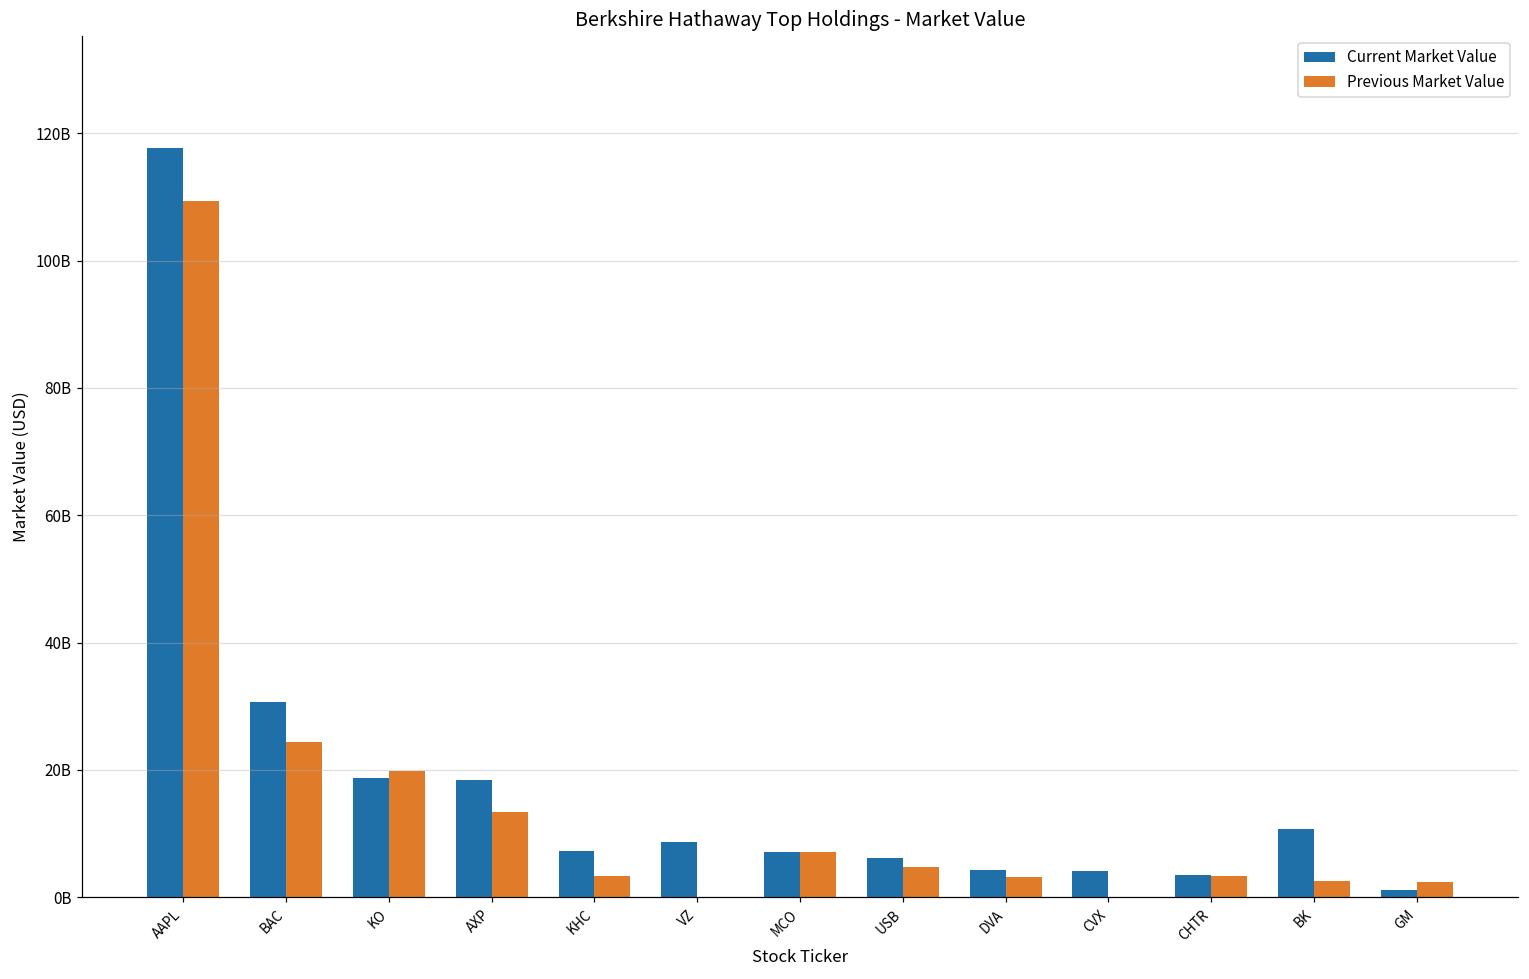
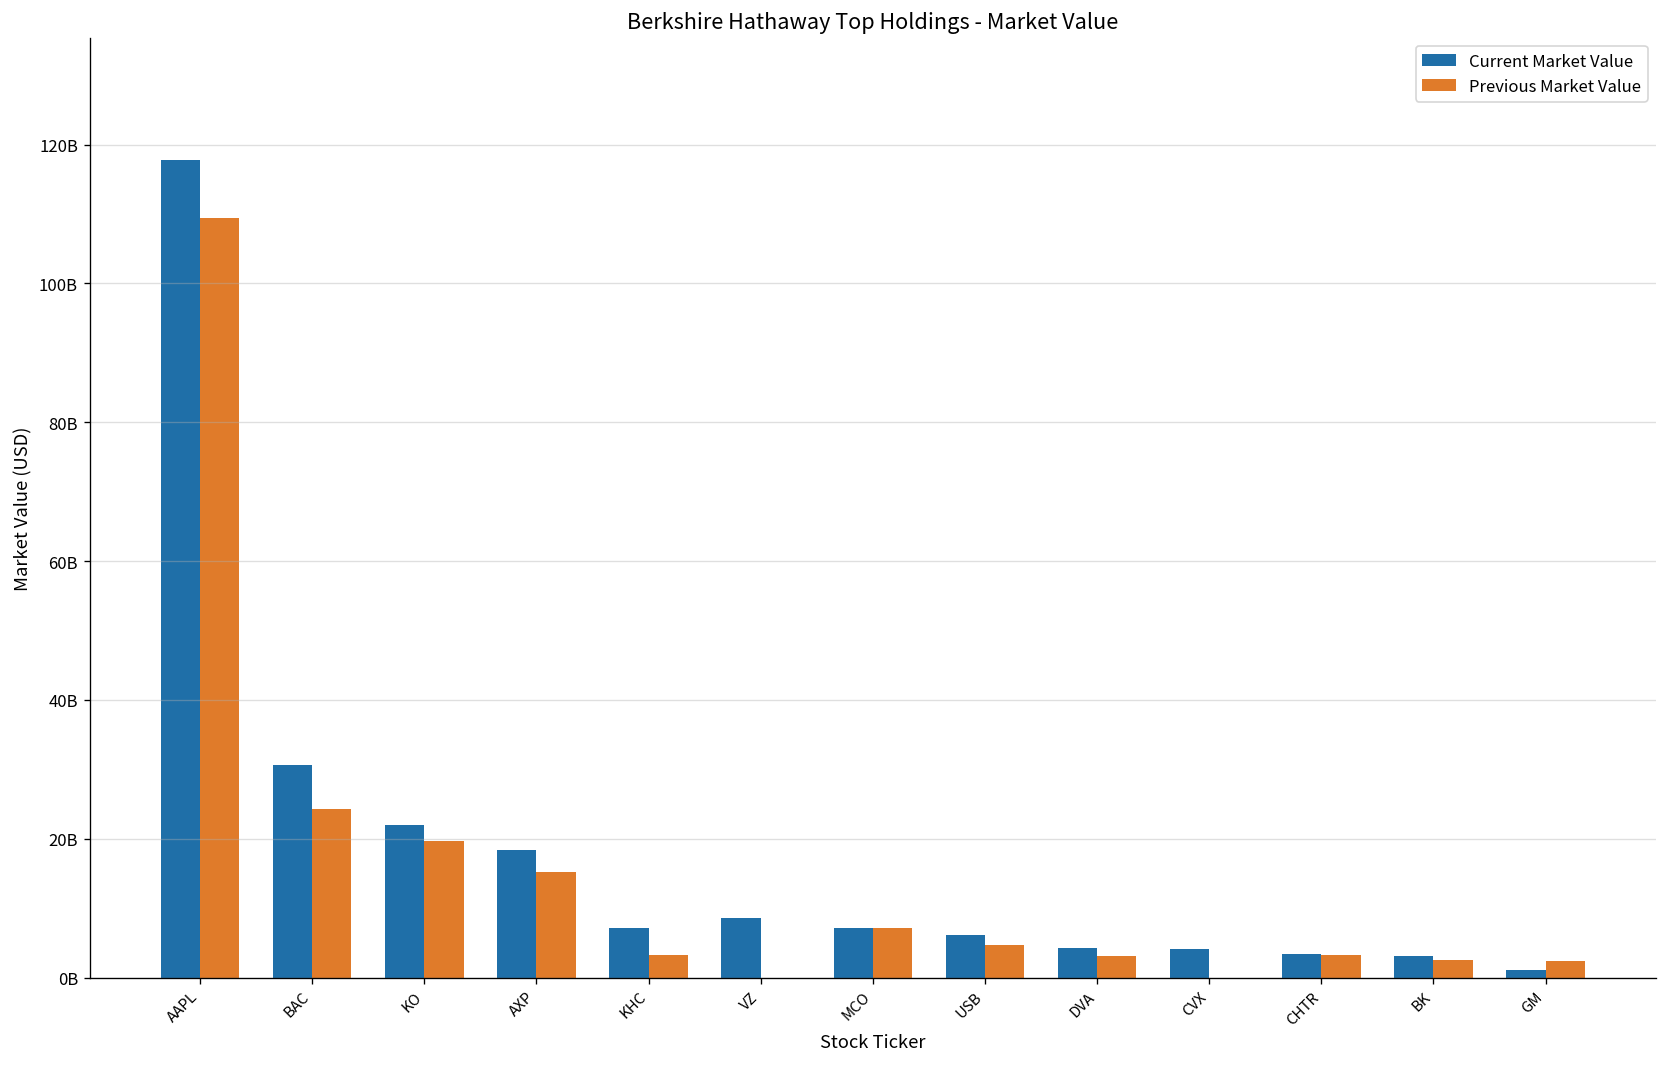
Current Market Value, KO: 19000000000 -> 22000000000
Previous Market Value, AXP: 13000000000 -> 15000000000
Current Market Value, BK: 11000000000 -> 3000000000
